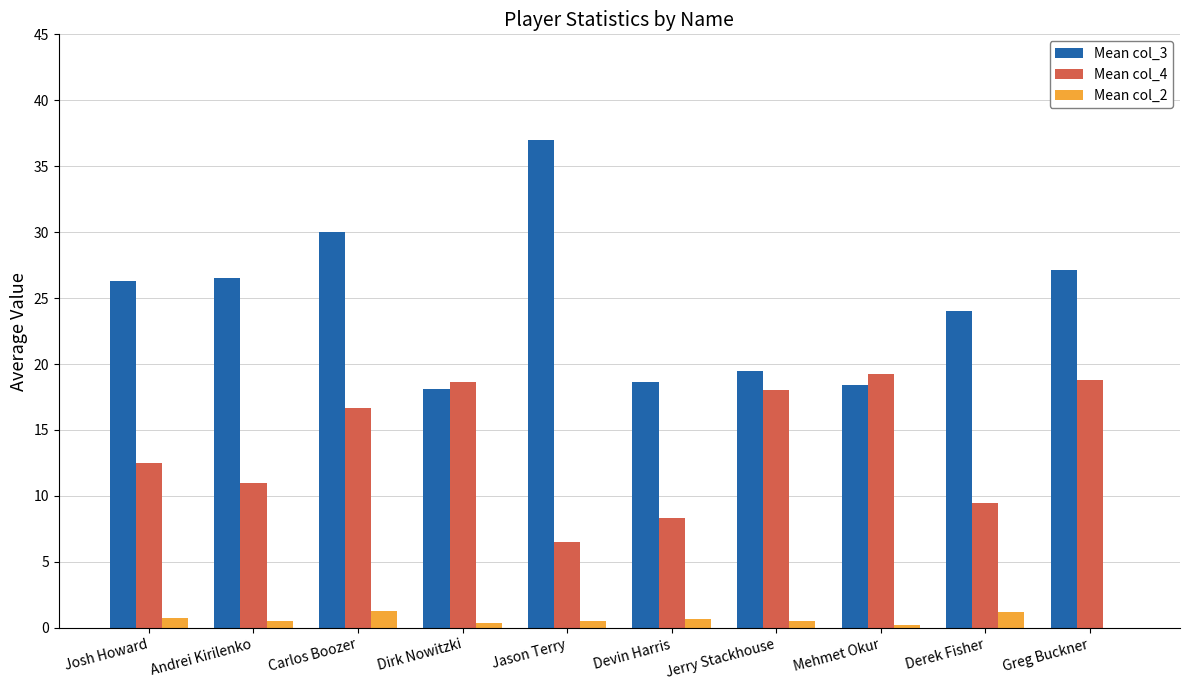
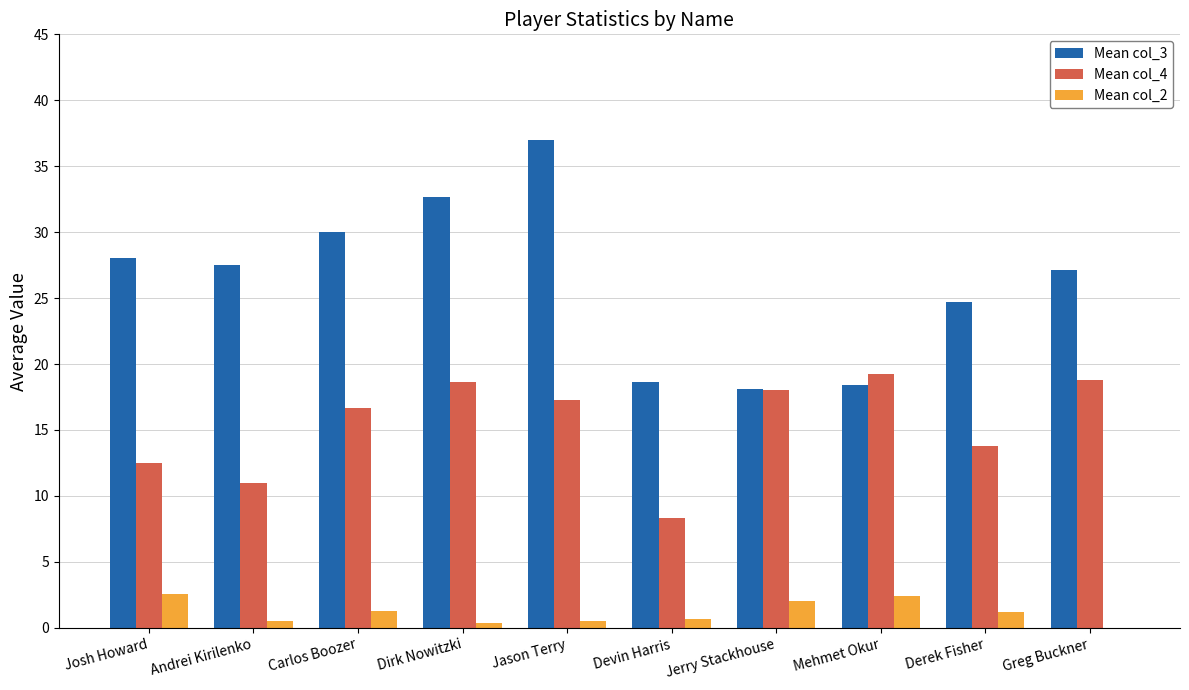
Mean col_3, Josh Howard: 26.3 -> 28.0
Mean col_2, Josh Howard: 0.7 -> 2.6
Mean col_3, Andrei Kirilenko: 26.5 -> 27.5
Mean col_3, Dirk Nowitzki: 18.1 -> 32.7
Mean col_4, Jason Terry: 6.5 -> 17.3
Mean col_3, Jerry Stackhouse: 19.5 -> 18.1
Mean col_2, Jerry Stackhouse: 0.5 -> 2.0
Mean col_2, Mehmet Okur: 0.3 -> 2.4
Mean col_3, Derek Fisher: 24.0 -> 24.7
Mean col_4, Derek Fisher: 9.5 -> 13.8
